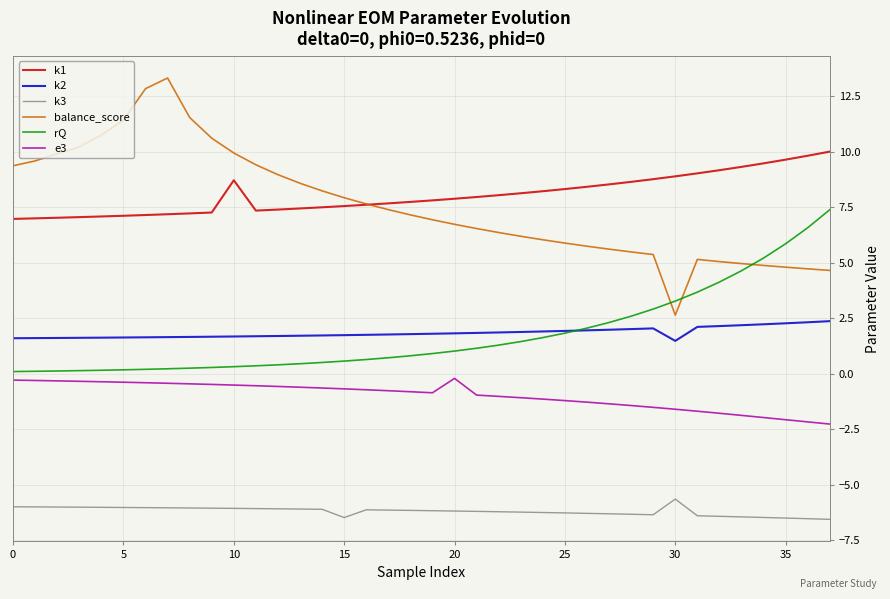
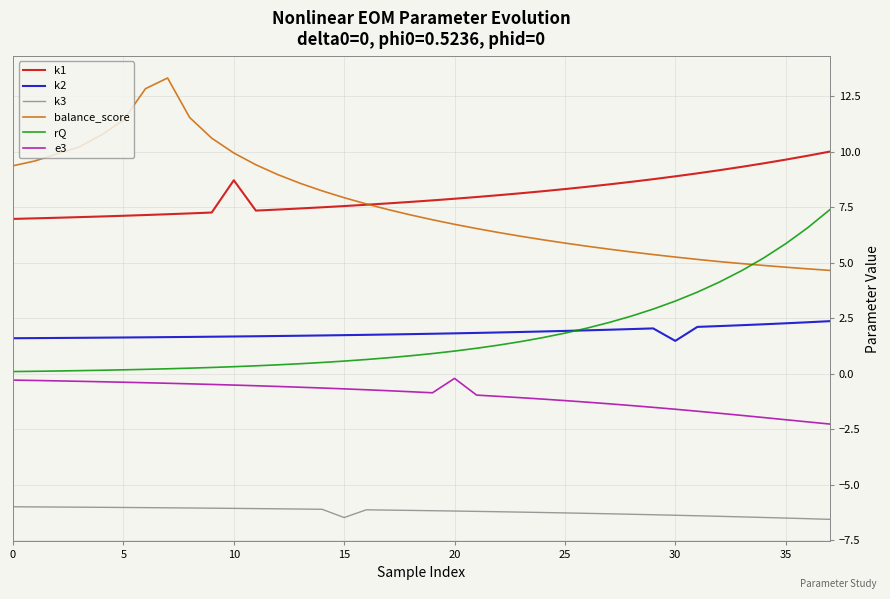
k3, 30: -5.6 -> -6.4
balance_score, 30: 2.6 -> 5.3
